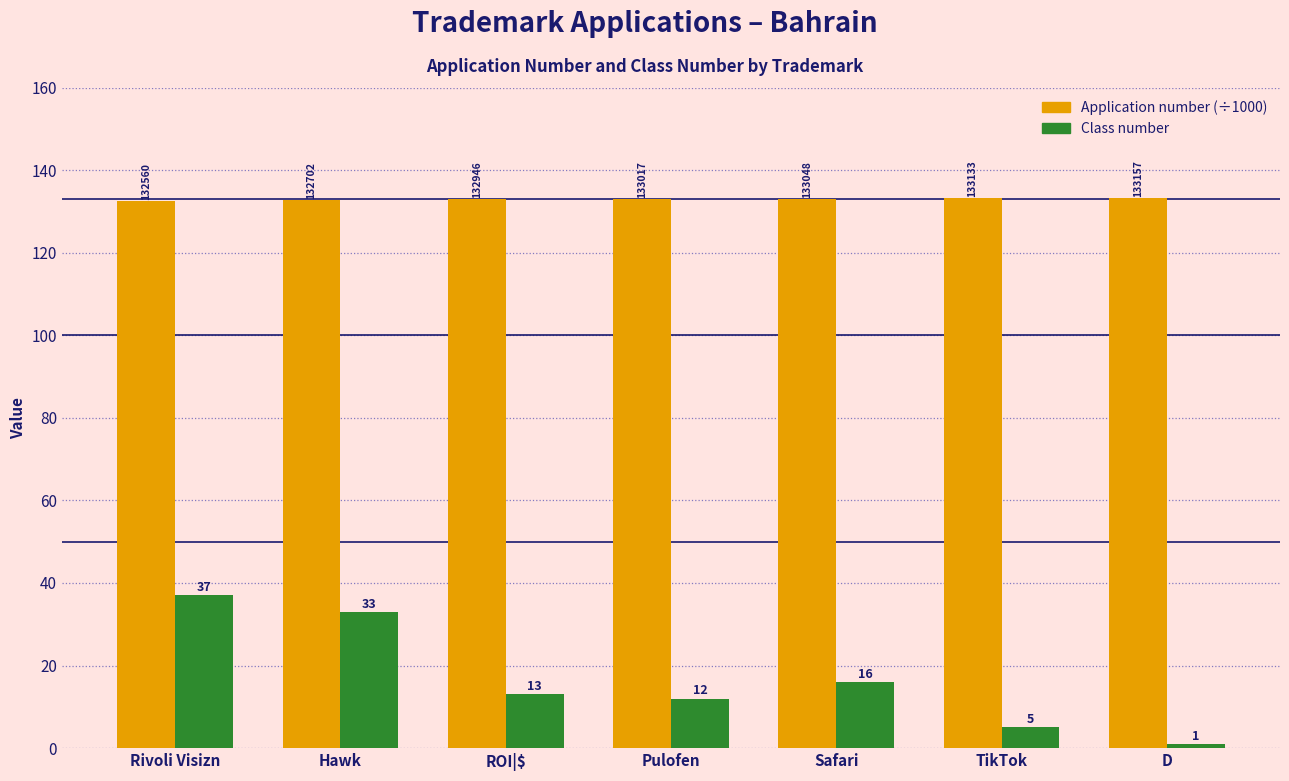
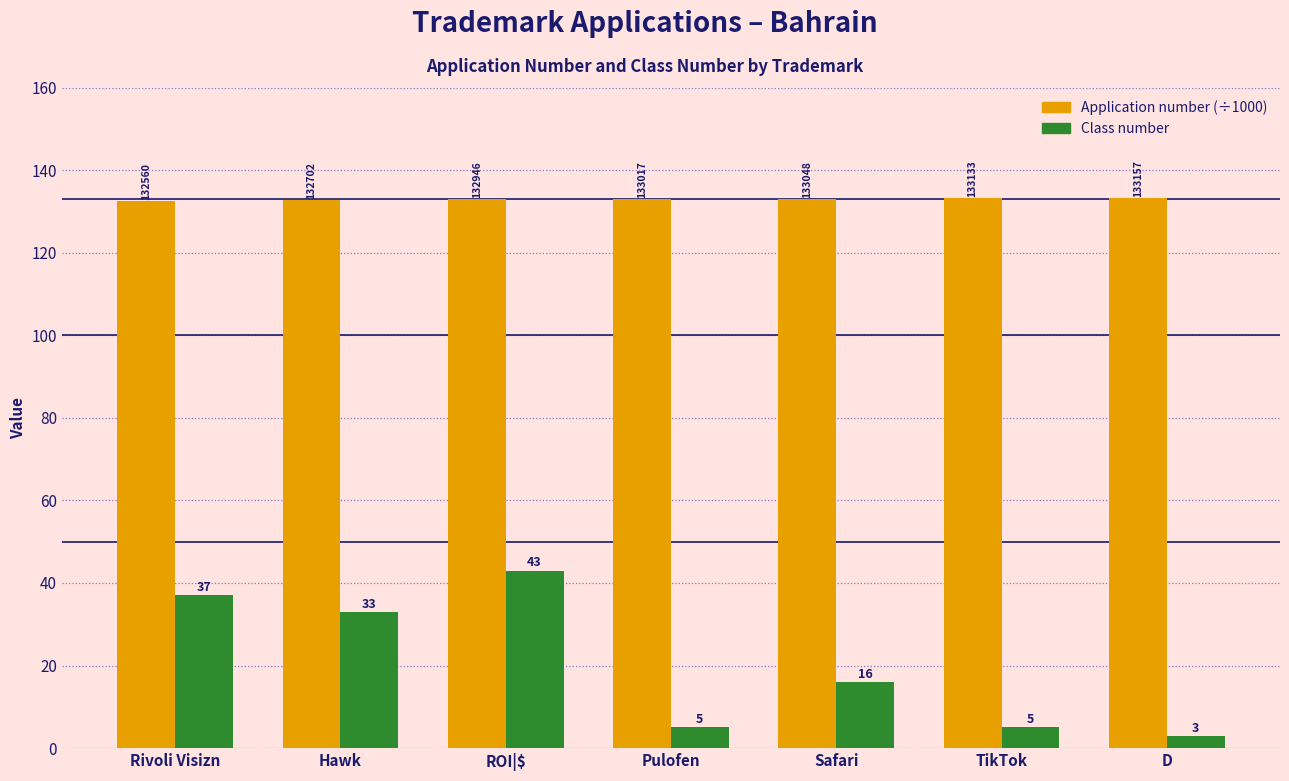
Class number, ROI|$: 13 -> 43
Class number, Pulofen: 12 -> 5
Class number, D: 1 -> 3
